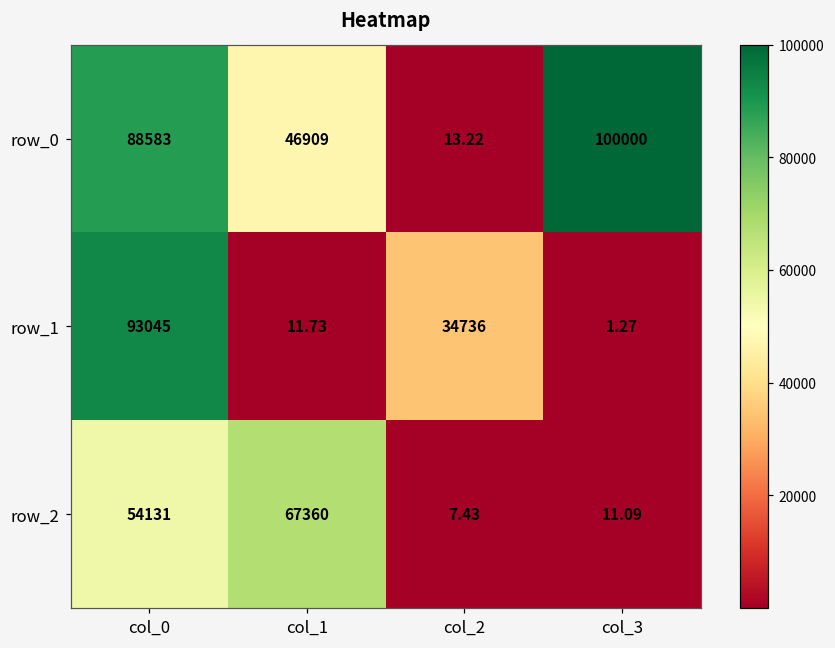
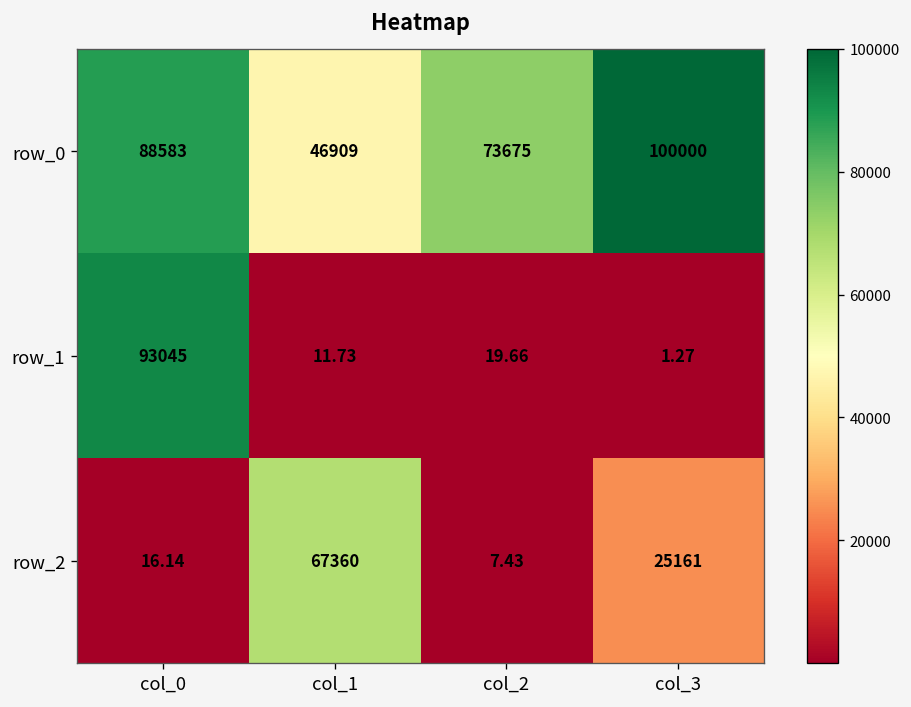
row_0, col_2: 13.22 -> 73675
row_1, col_2: 34736 -> 19.66
row_2, col_0: 54131 -> 16.14
row_2, col_3: 11.09 -> 25161
